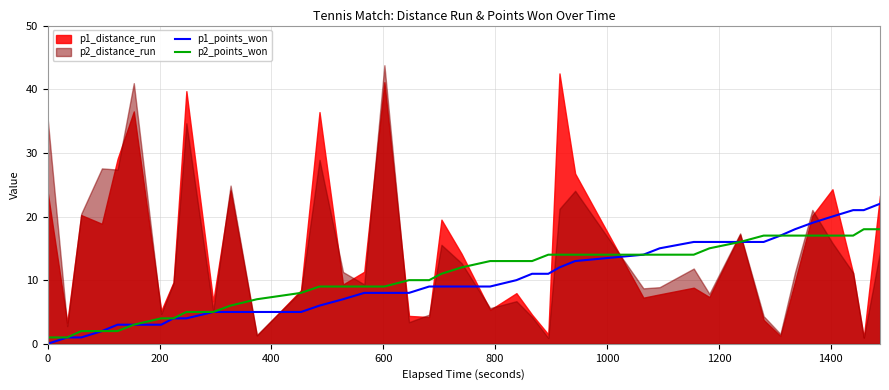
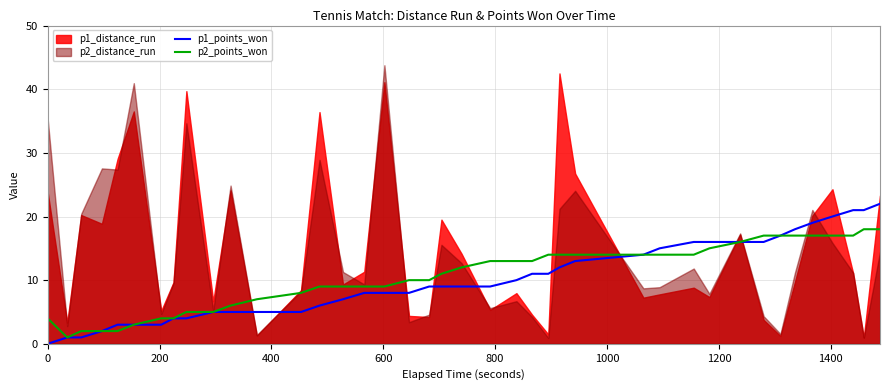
p2_points_won, 0: 1 -> 4
